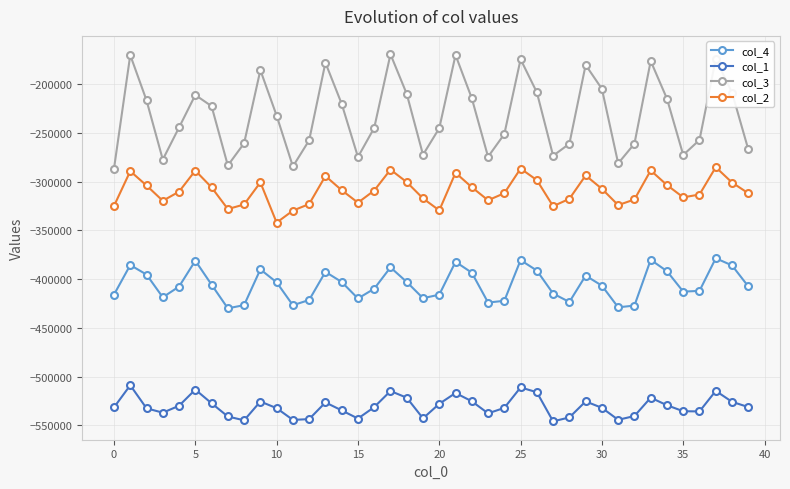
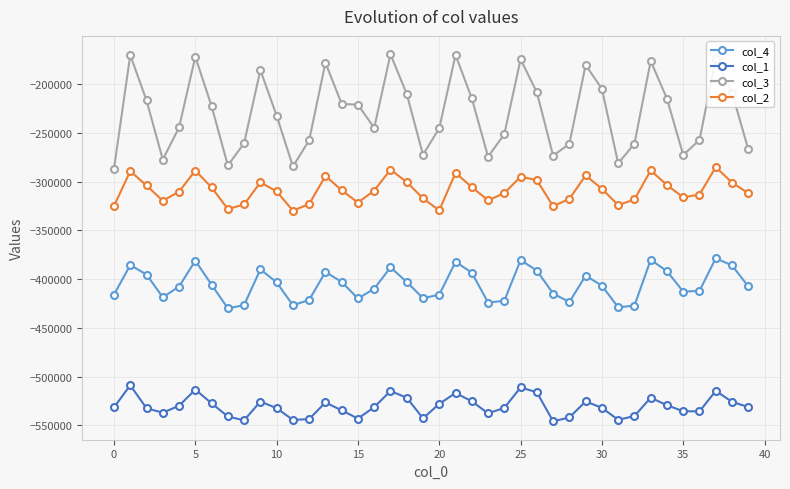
col_3, 5: -210000 -> -170000
col_2, 10: -340000 -> -310000
col_3, 15: -270000 -> -220000
col_2, 25: -287000 -> -295000
